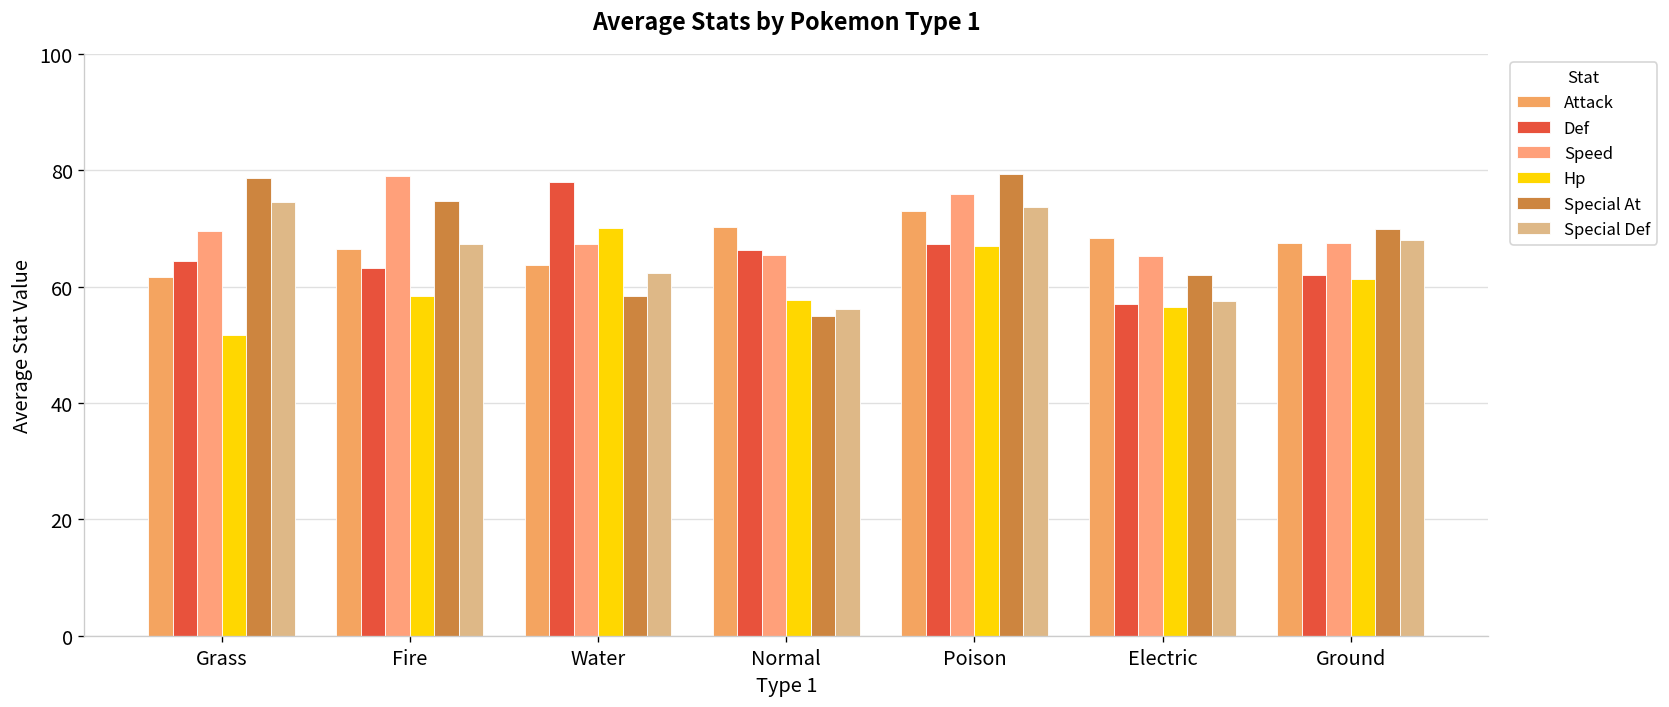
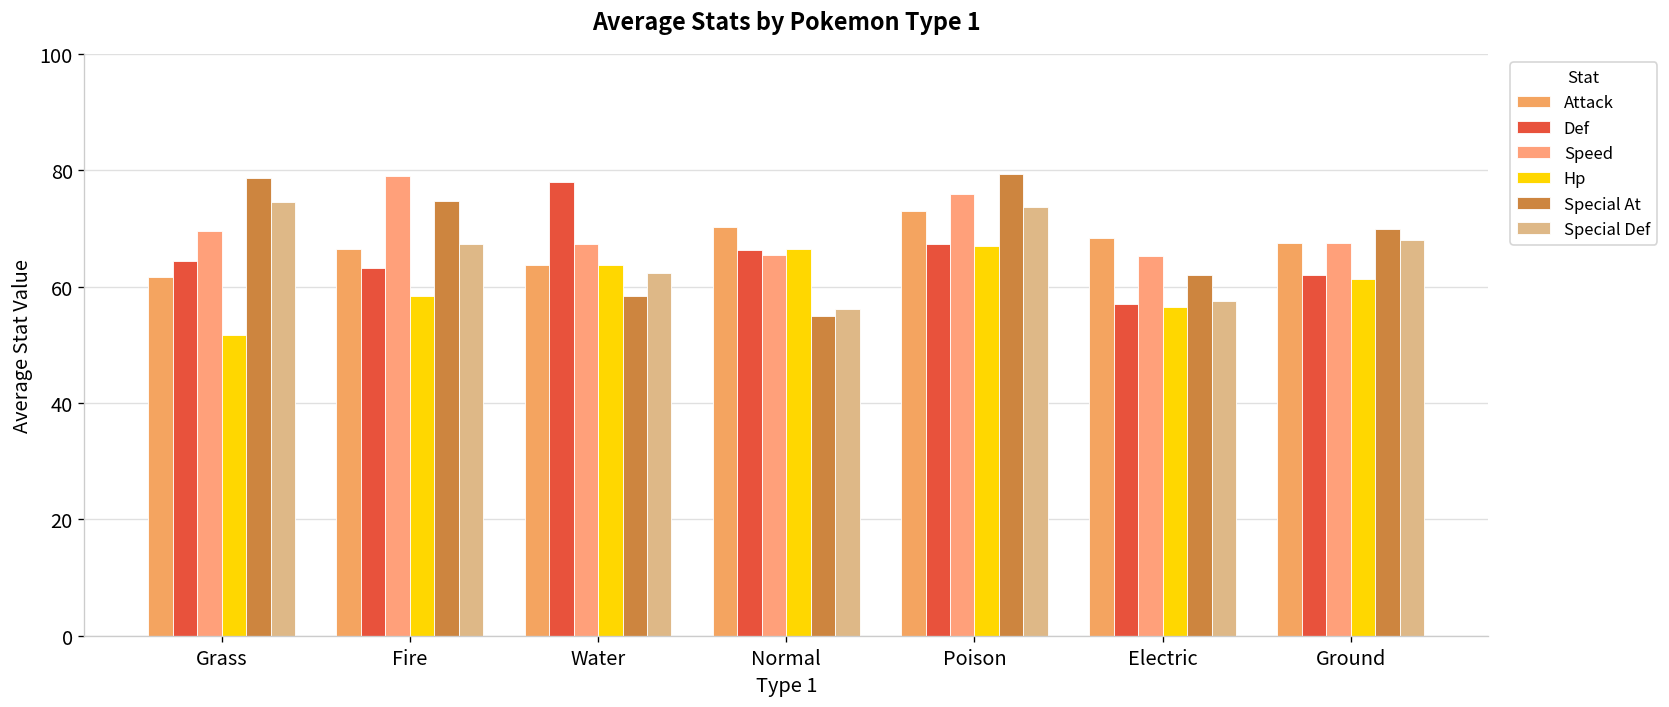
Hp, Water: 70 -> 64
Hp, Normal: 58 -> 66
